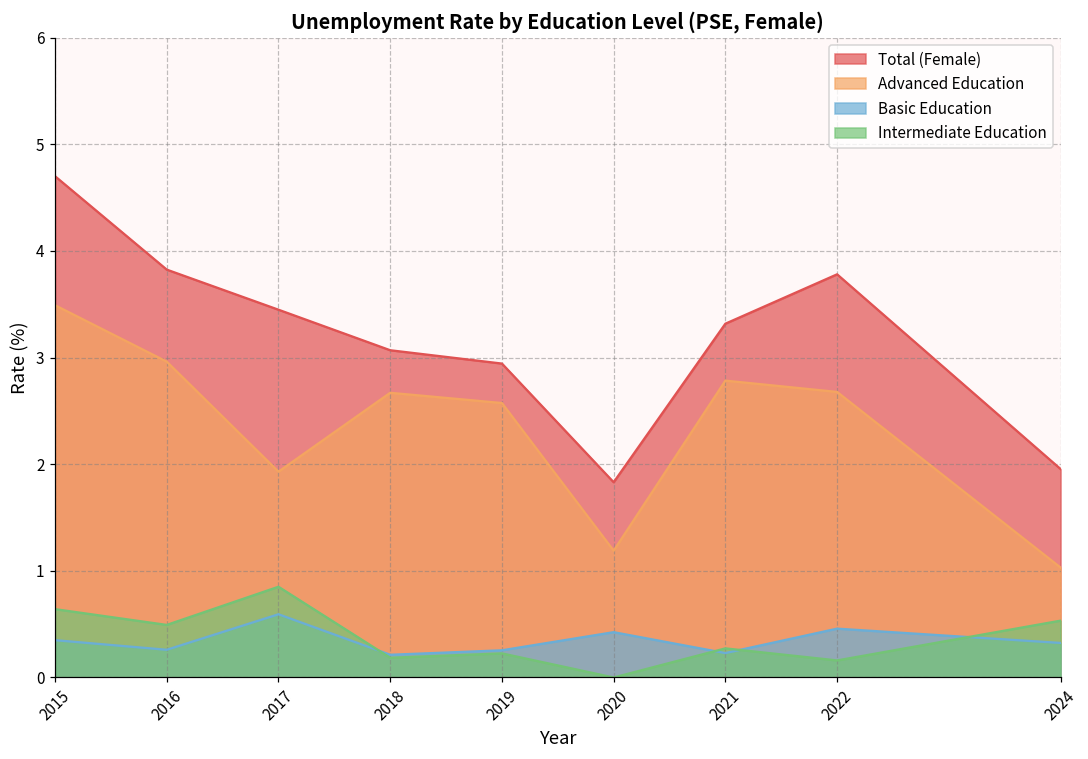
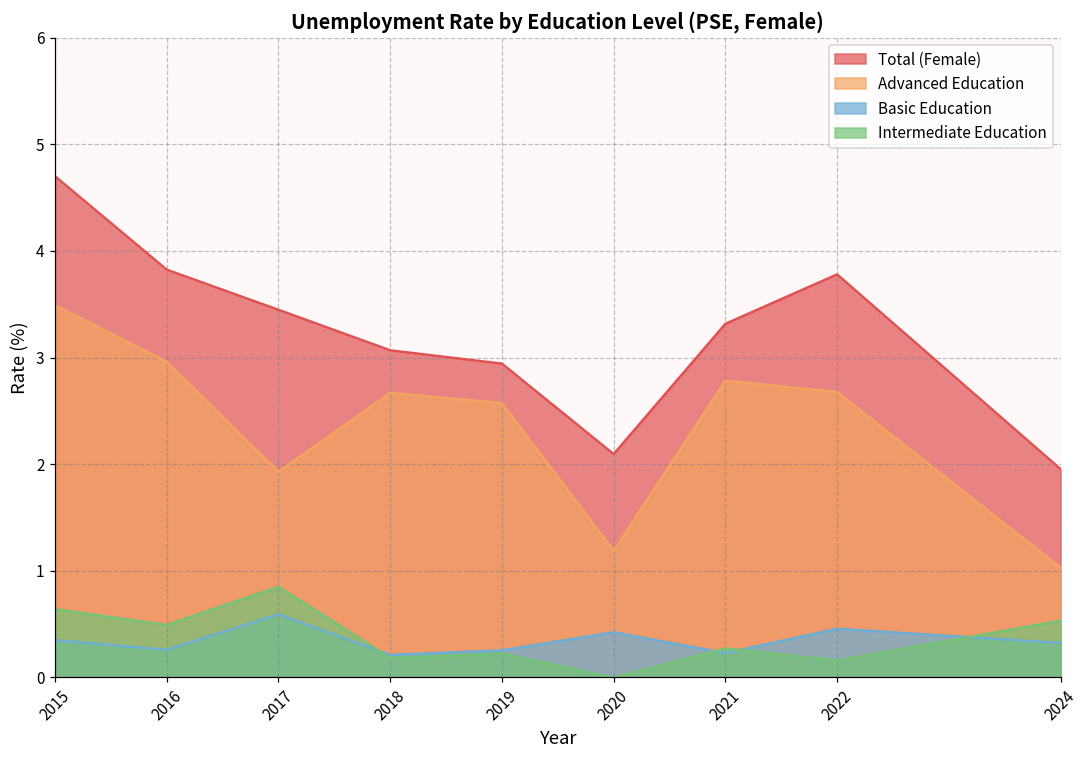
Total (Female), 2020: 1.8 -> 2.1
